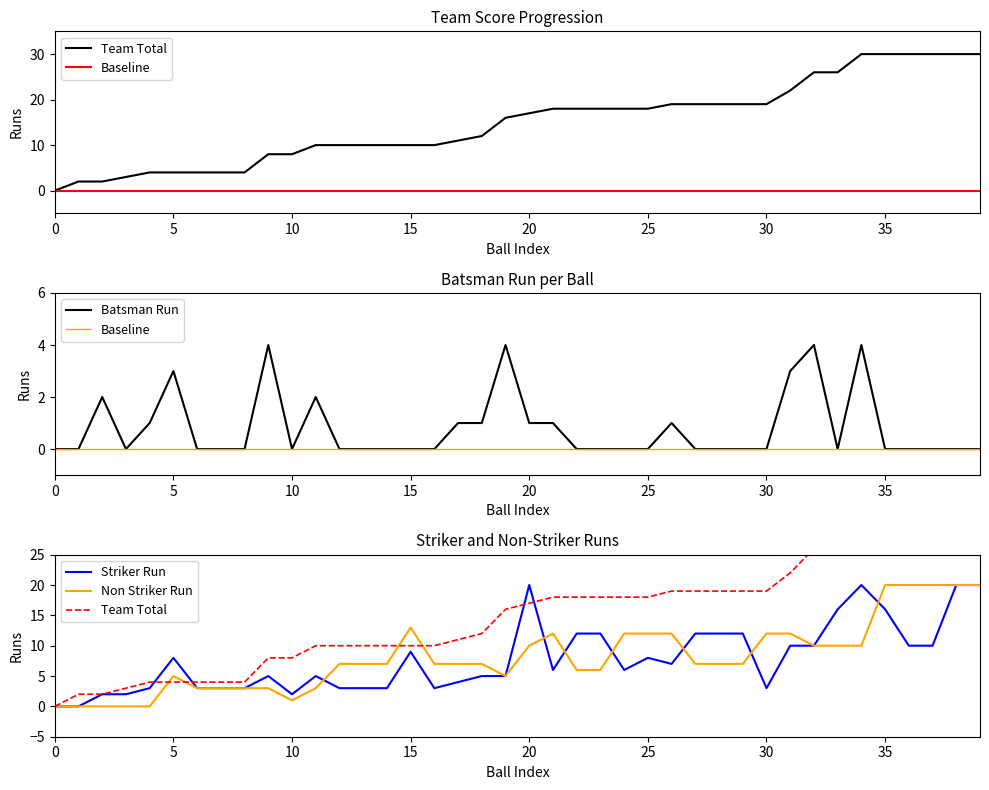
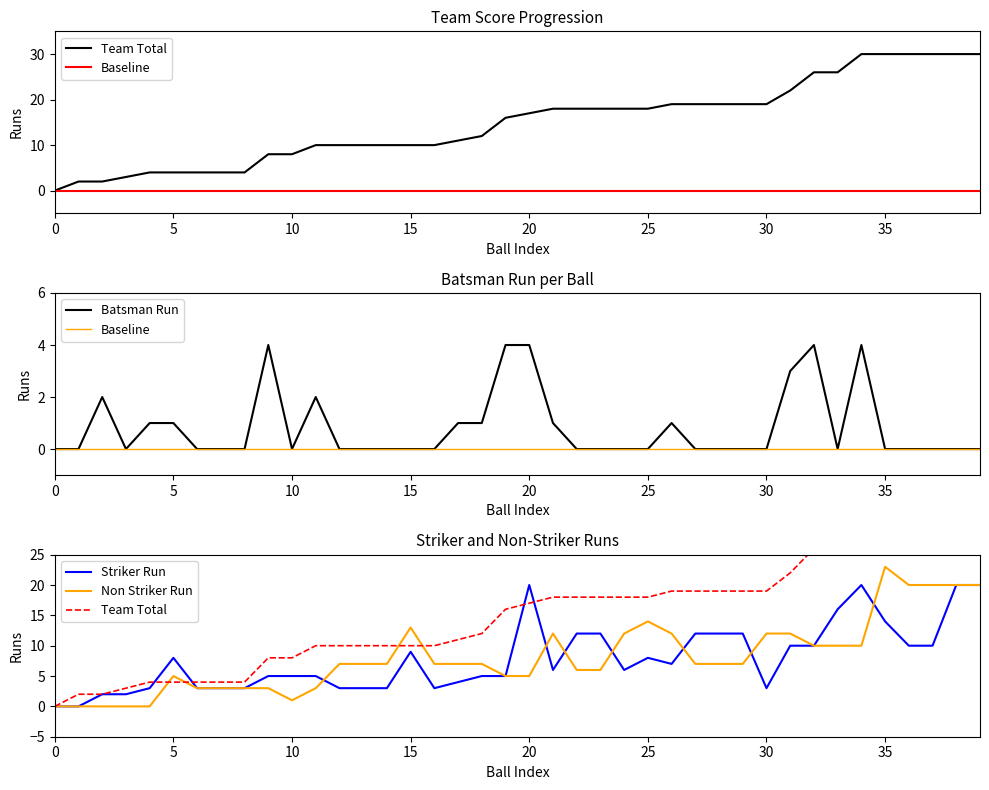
Batsman Run per Ball, Batsman Run, 5: 3 -> 1
Batsman Run per Ball, Batsman Run, 20: 1 -> 4
Striker and Non-Striker Runs, Striker Run, 10: 2 -> 5
Striker and Non-Striker Runs, Non Striker Run, 20: 10 -> 5
Striker and Non-Striker Runs, Non Striker Run, 25: 12 -> 14
Striker and Non-Striker Runs, Striker Run, 35: 16 -> 14
Striker and Non-Striker Runs, Non Striker Run, 35: 20 -> 23
